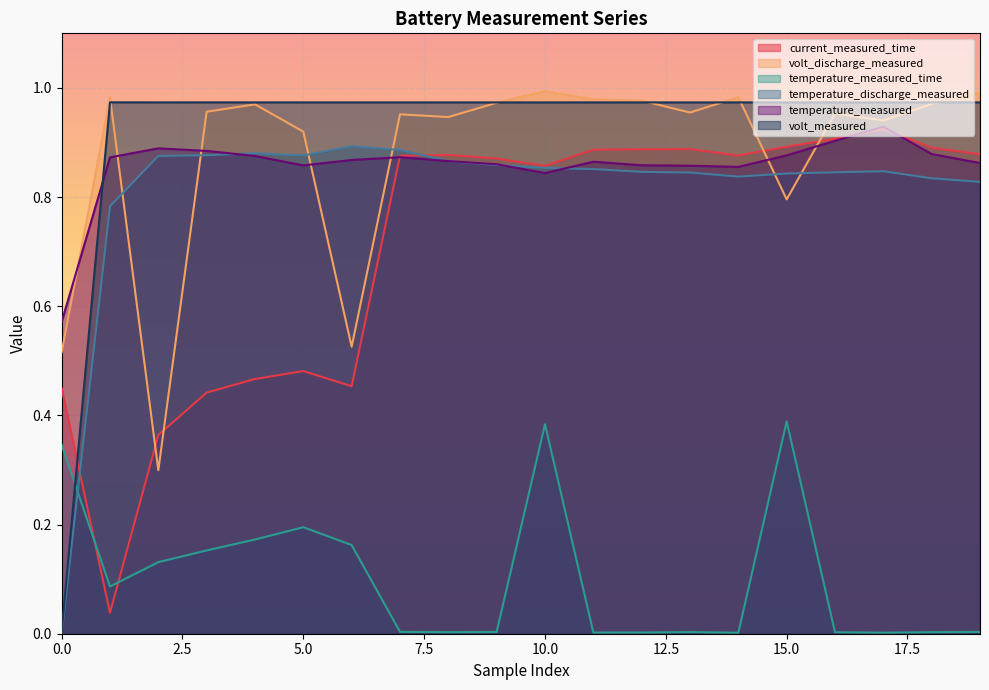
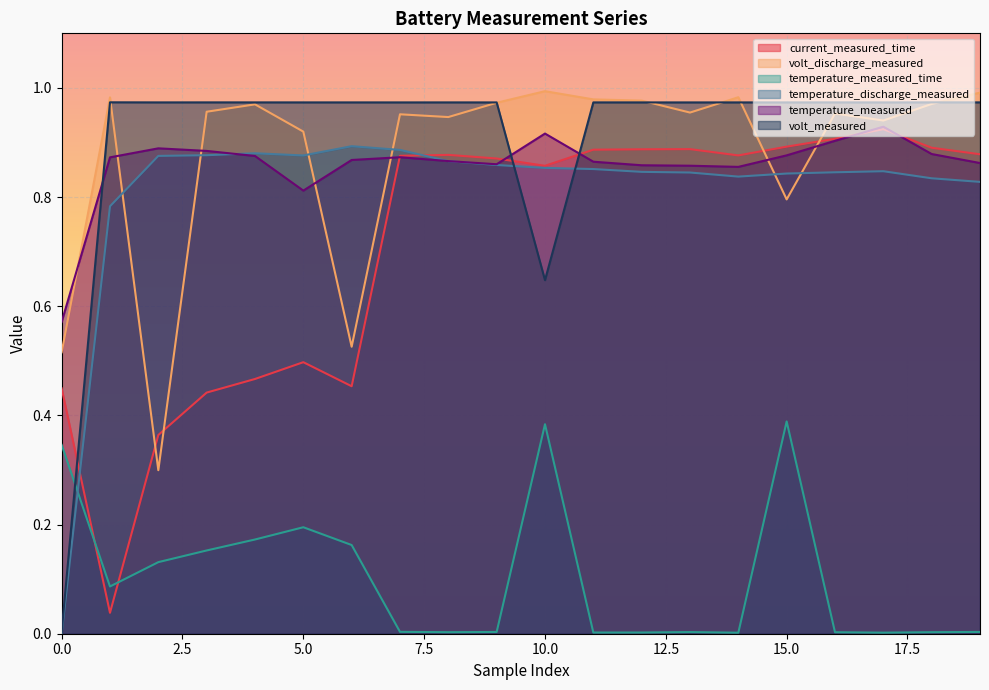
current_measured_time, 5.0: 0.48 -> 0.50
temperature_measured, 5.0: 0.86 -> 0.81
temperature_measured, 10.0: 0.84 -> 0.92
volt_measured, 10.0: 0.97 -> 0.65
